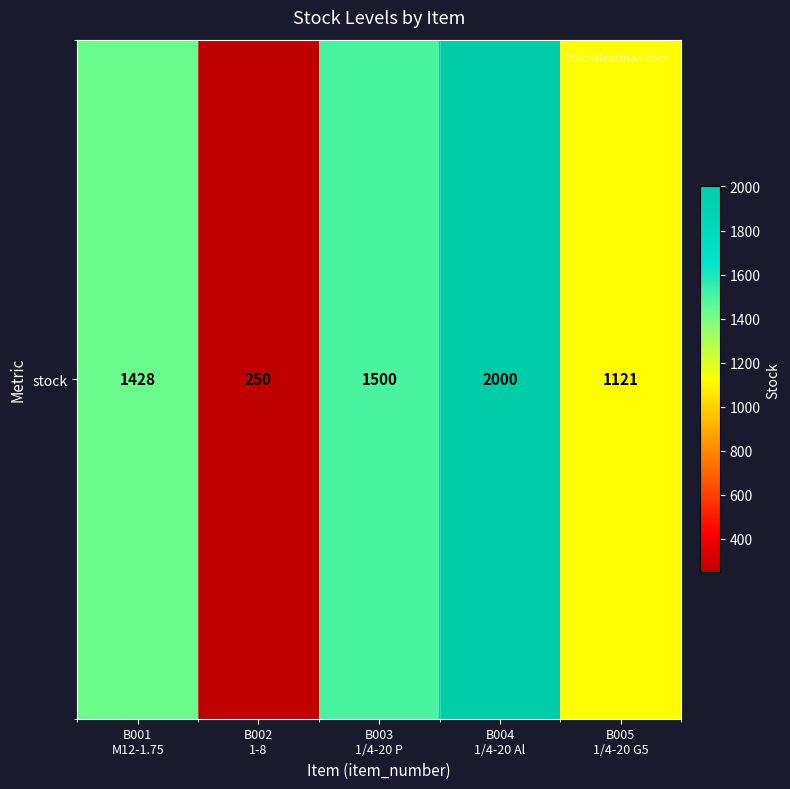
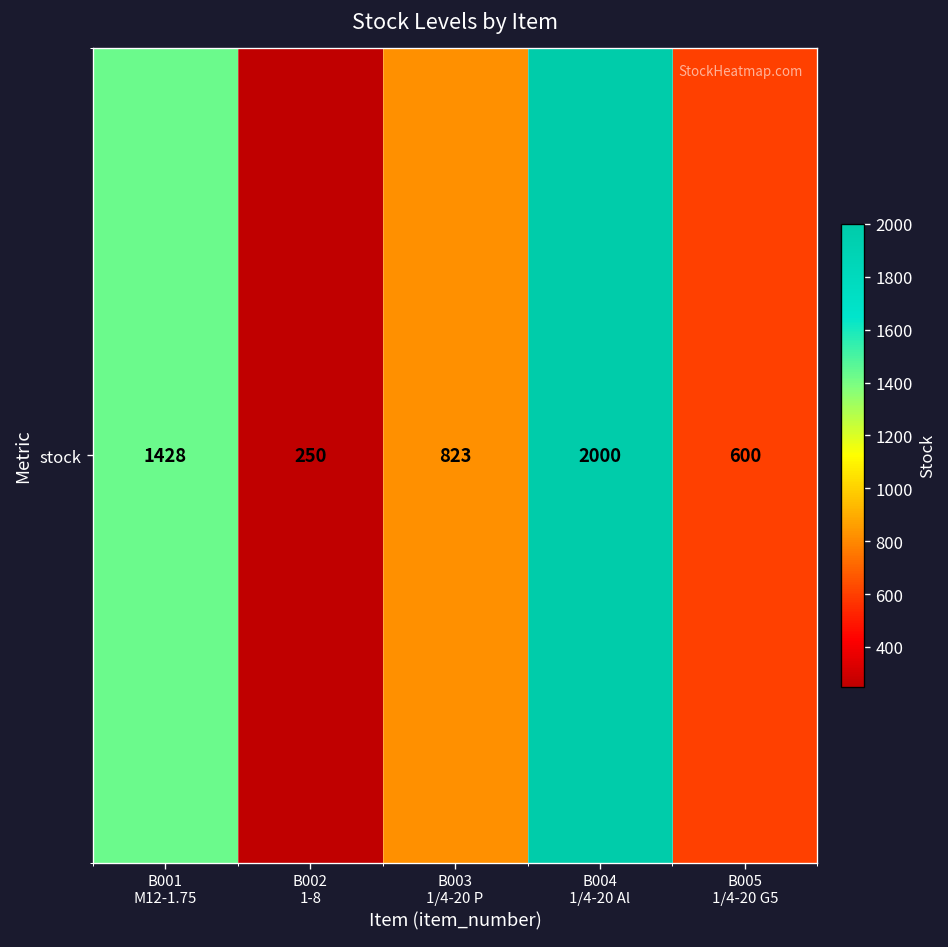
stock, B003 1/4-20 P: 1500 -> 823
stock, B005 1/4-20 G5: 1121 -> 600
